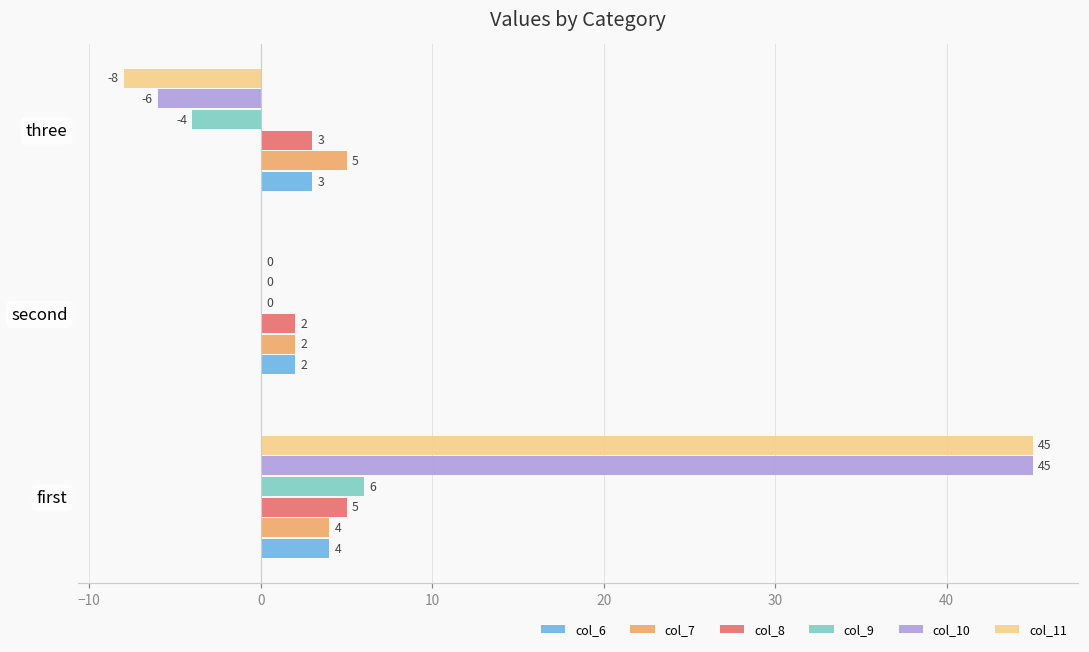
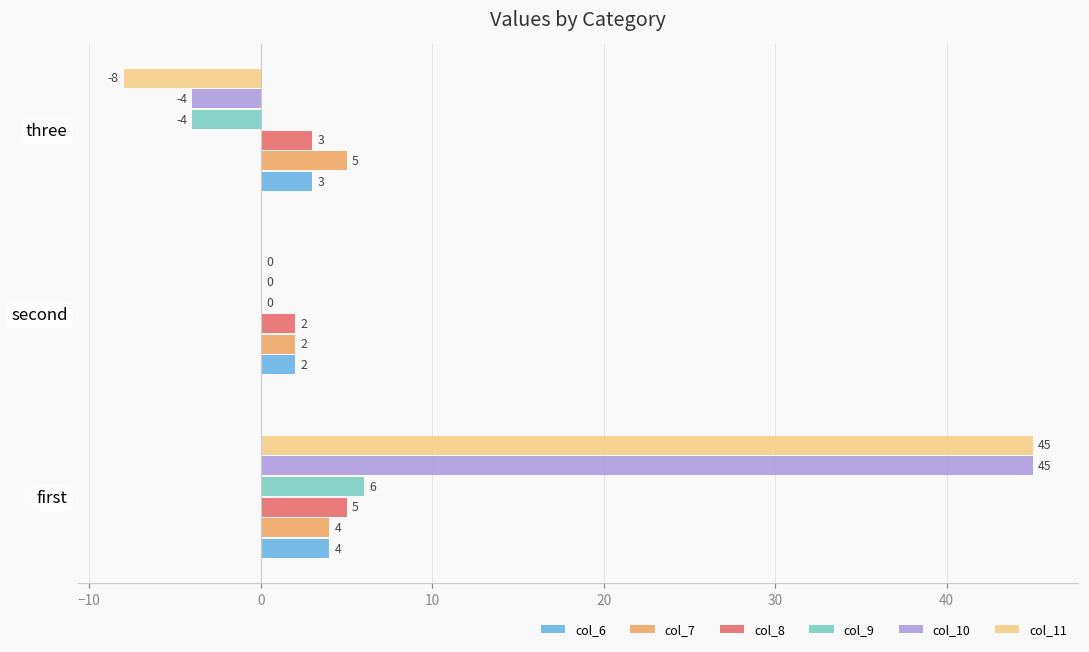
col_10, three: -6 -> -4
